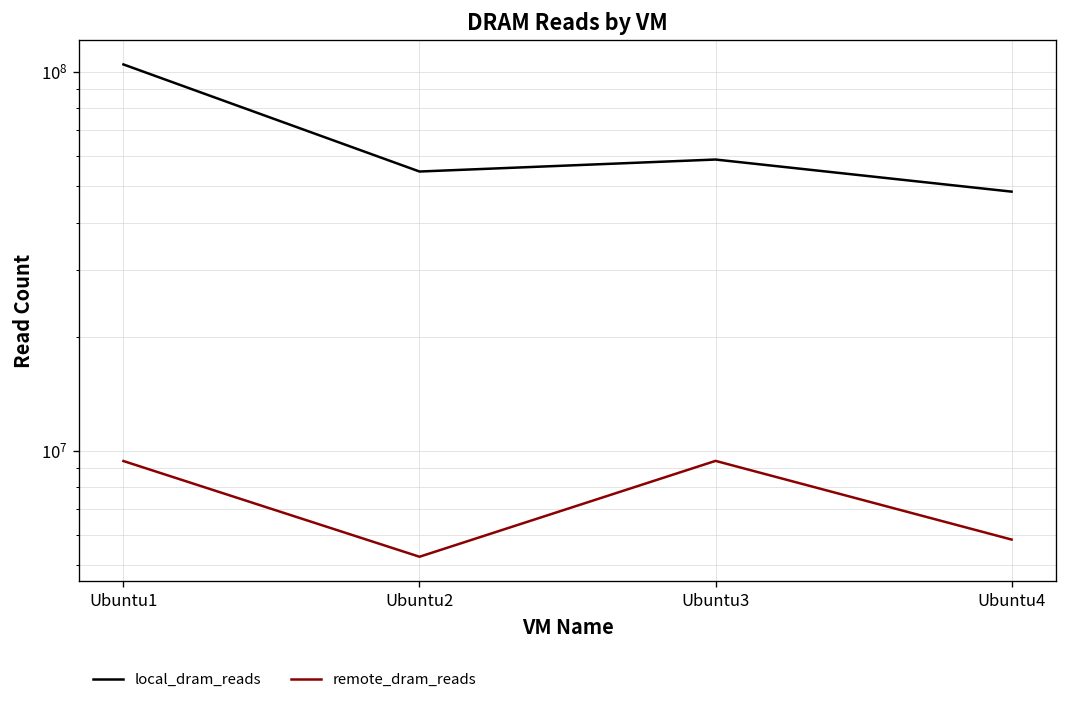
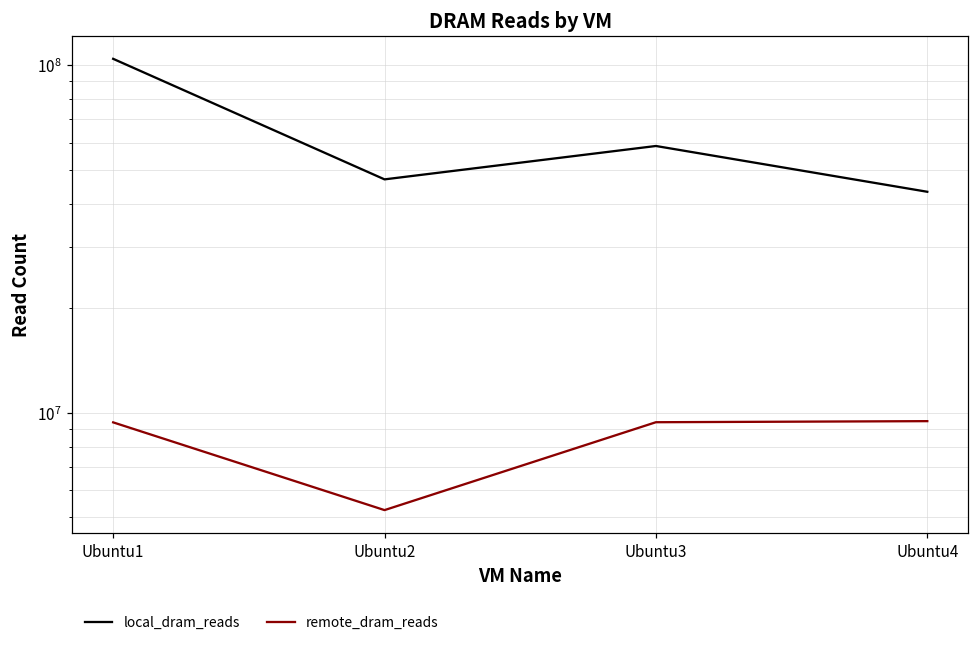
local_dram_reads, Ubuntu2: 55000000 -> 47000000
local_dram_reads, Ubuntu4: 48000000 -> 43000000
remote_dram_reads, Ubuntu4: 5800000 -> 9500000
